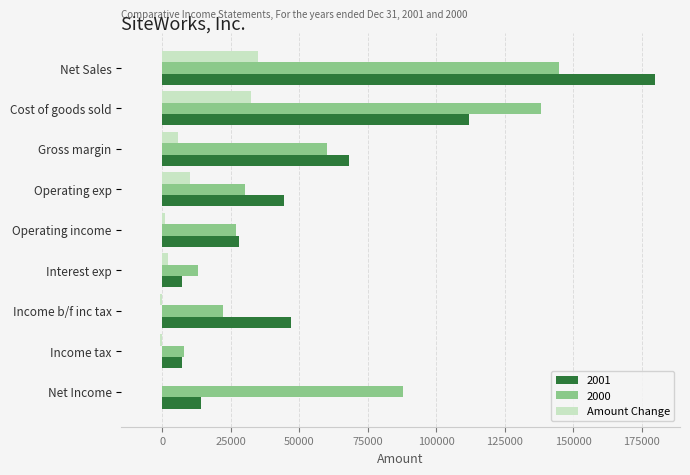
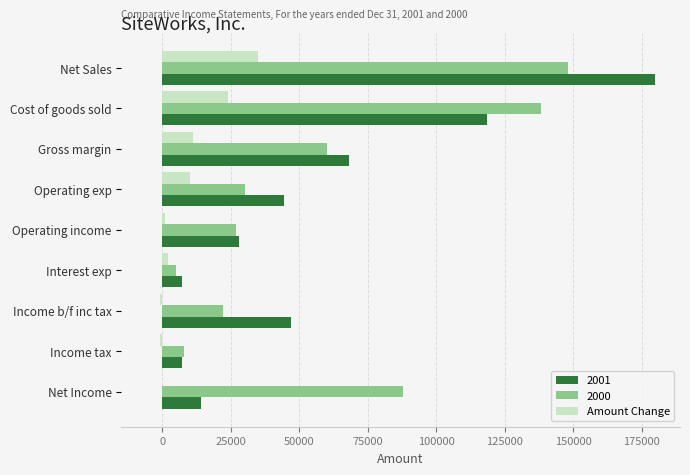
2000, Net Sales: 145000 -> 148000
Amount Change, Cost of goods sold: 32000 -> 24000
2001, Cost of goods sold: 112000 -> 119000
Amount Change, Gross margin: 6000 -> 11000
2000, Interest exp: 13000 -> 5000
